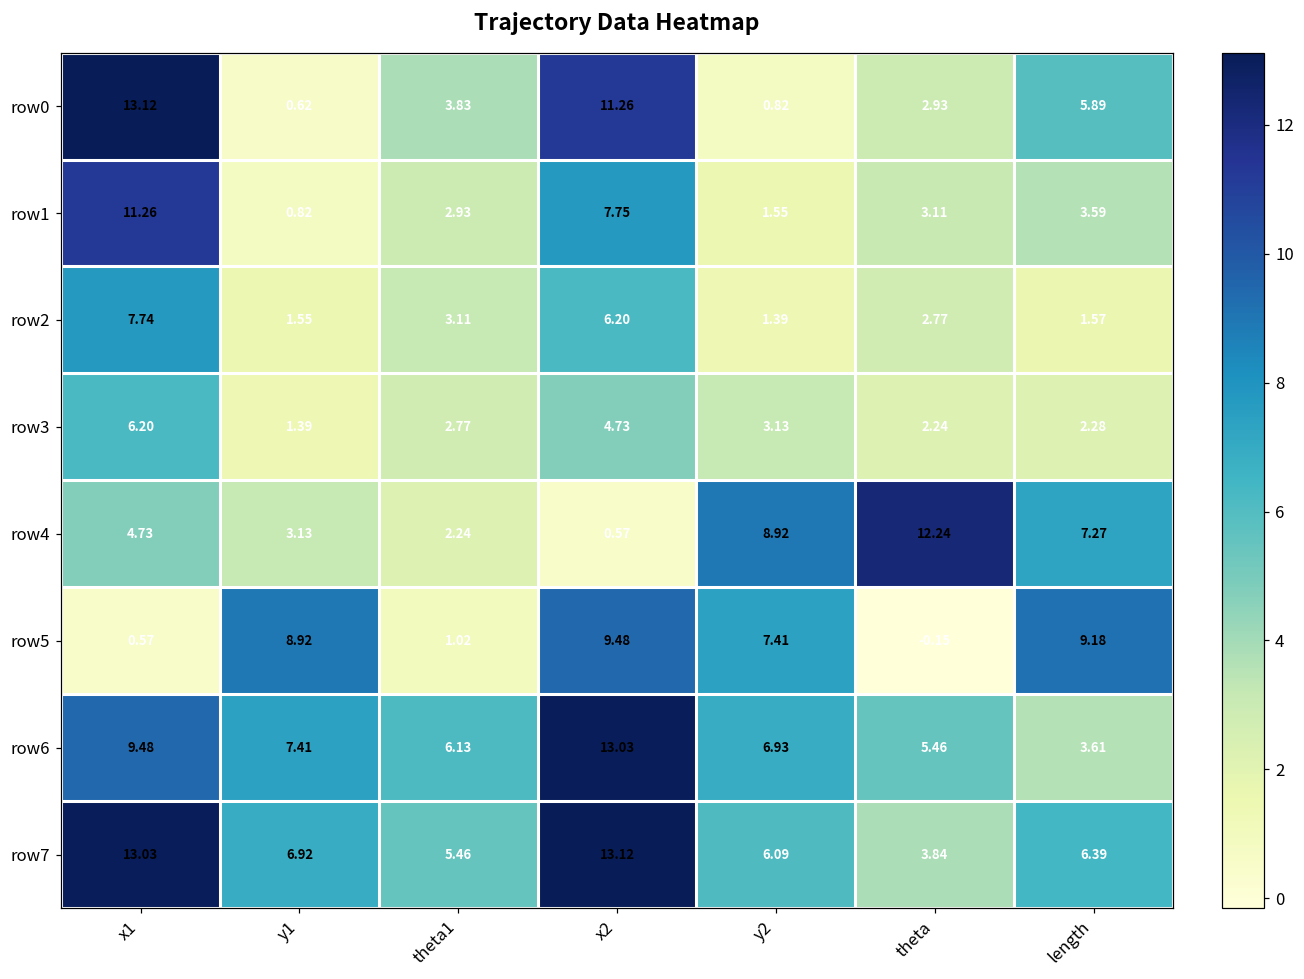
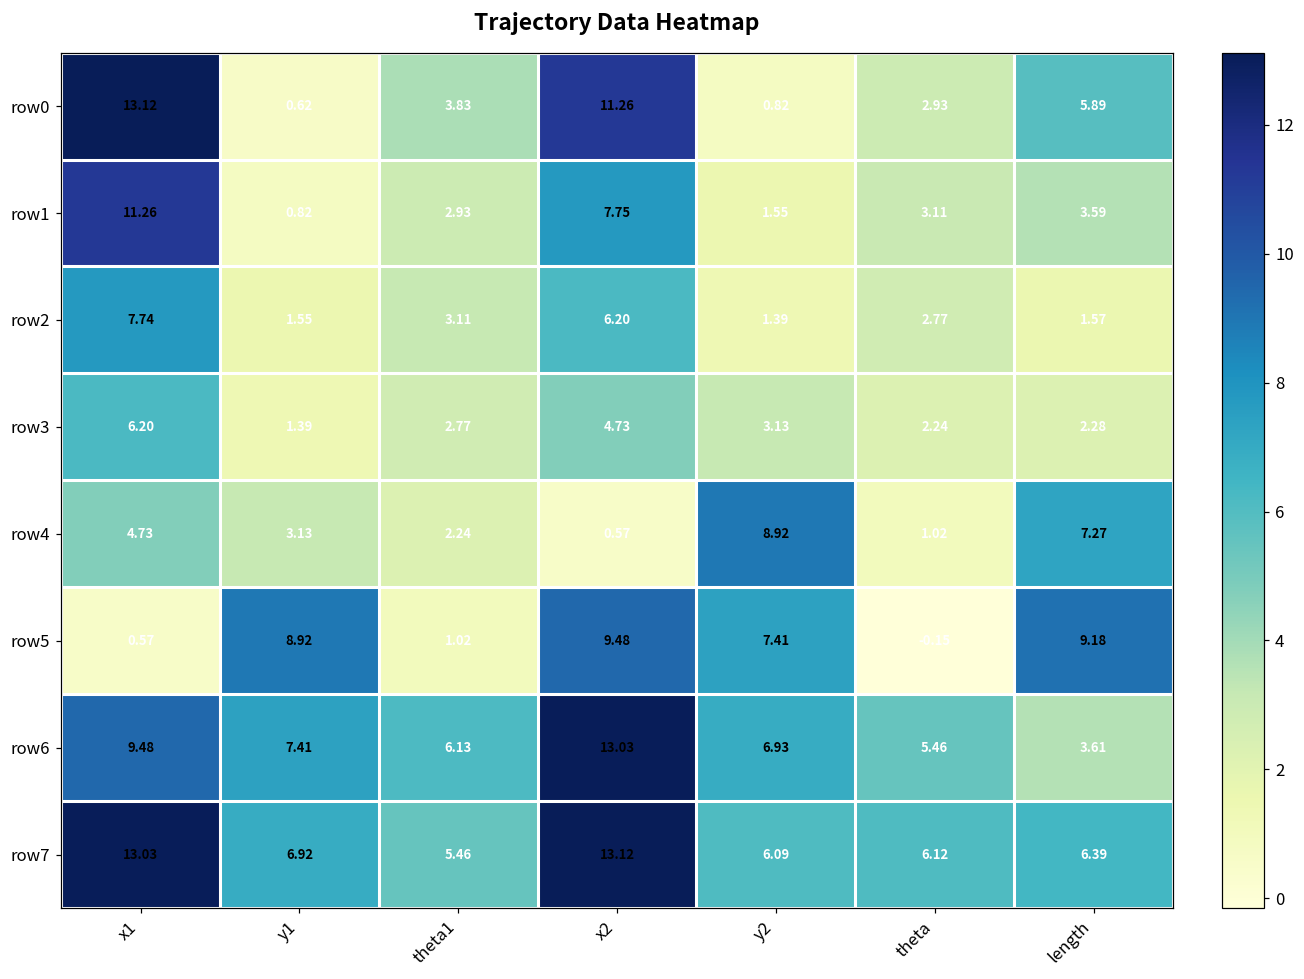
row4, theta: 12.24 -> 1.02
row7, theta: 3.84 -> 6.12
